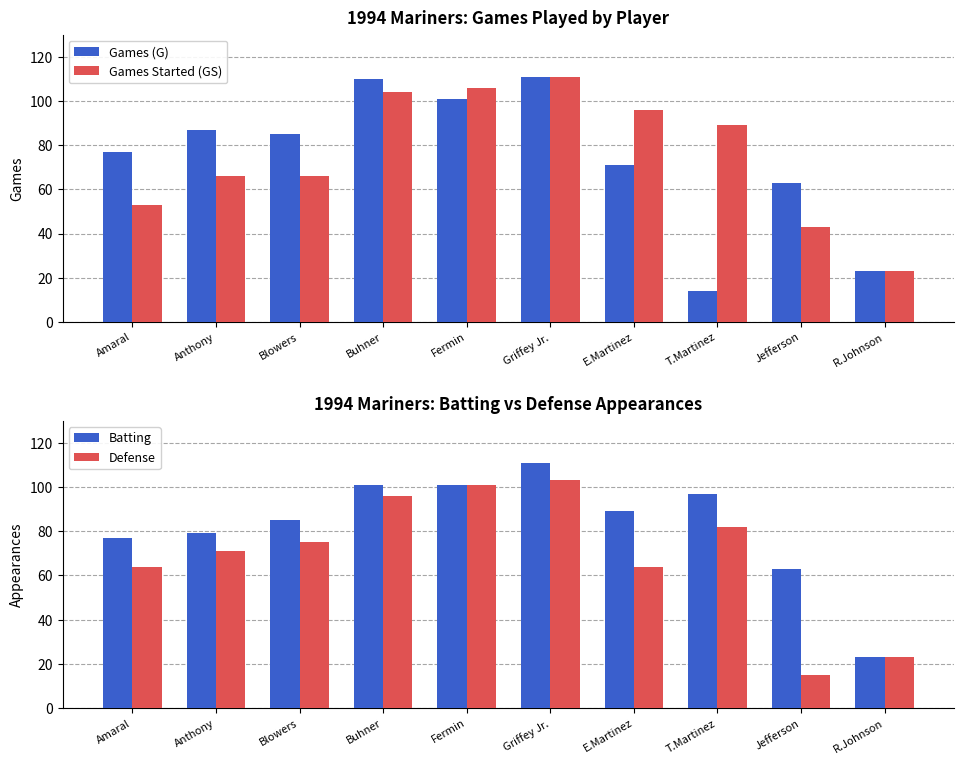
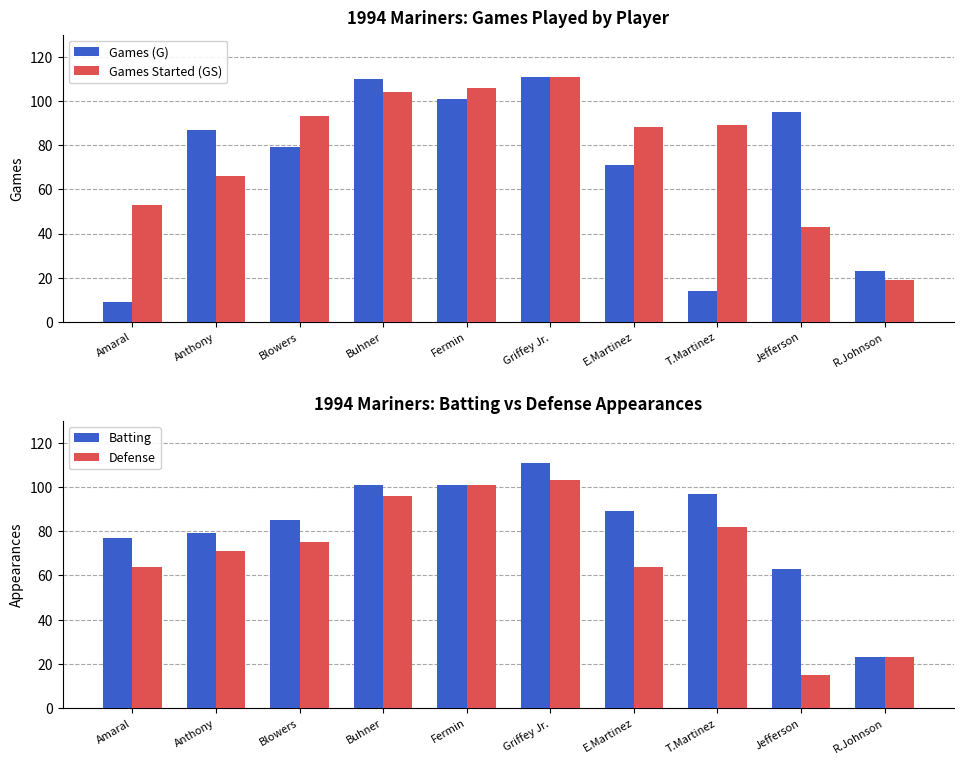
1994 Mariners: Games Played by Player, Games (G), Amaral: 77 -> 9
1994 Mariners: Games Played by Player, Games (G), Blowers: 85 -> 79
1994 Mariners: Games Played by Player, Games Started (GS), Blowers: 66 -> 93
1994 Mariners: Games Played by Player, Games Started (GS), E.Martinez: 96 -> 88
1994 Mariners: Games Played by Player, Games (G), Jefferson: 63 -> 95
1994 Mariners: Games Played by Player, Games Started (GS), R.Johnson: 23 -> 19
